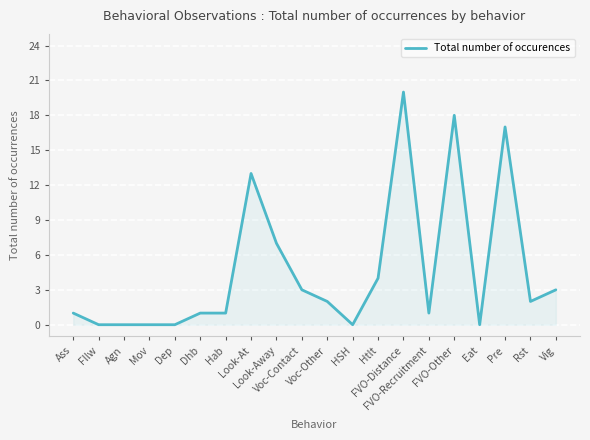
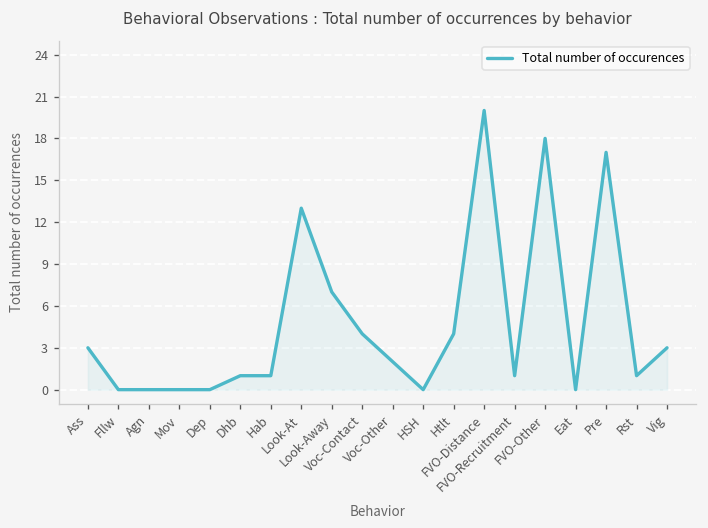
Ass: 1 -> 3
Voc-Contact: 3 -> 4
Rst: 2 -> 1
